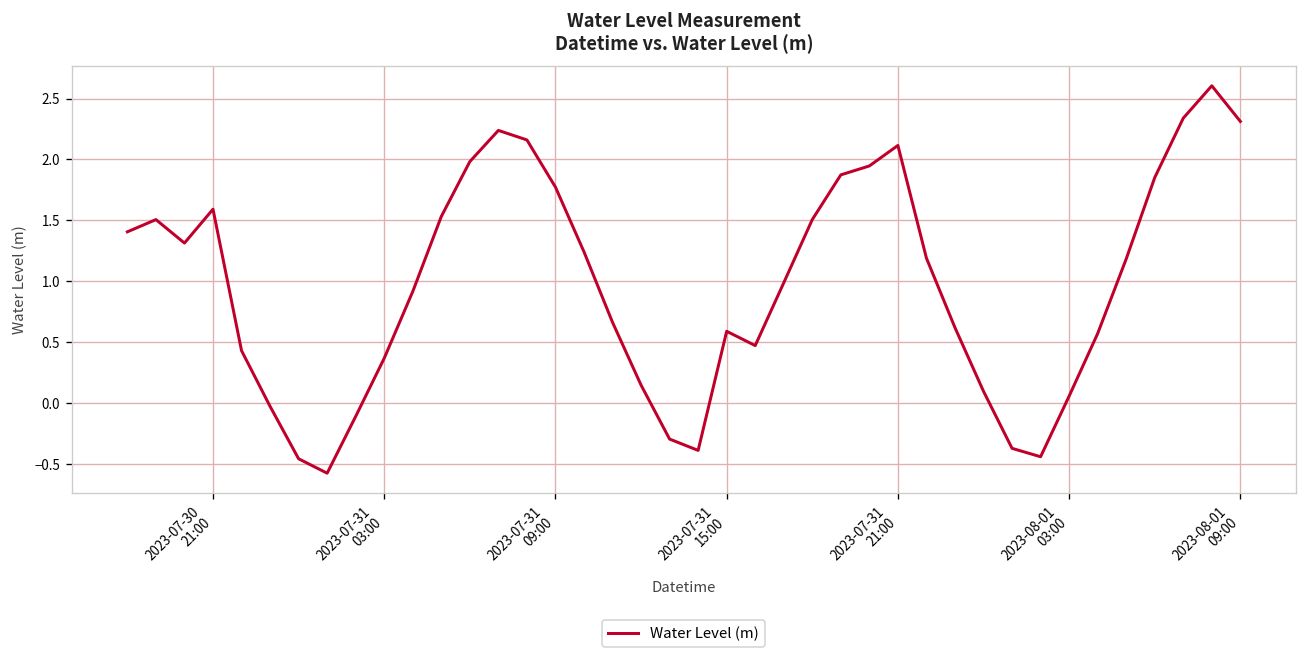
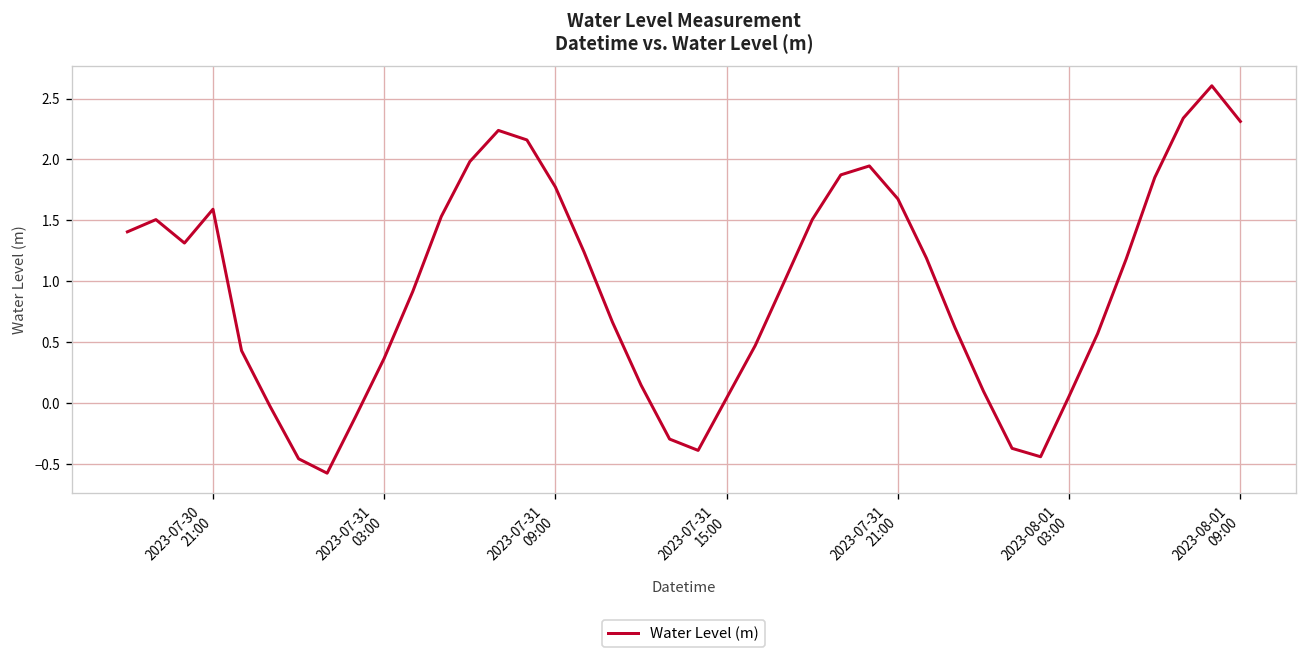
2023-07-31 15:00: 0.59 -> 0.04
2023-07-31 21:00: 2.12 -> 1.68
